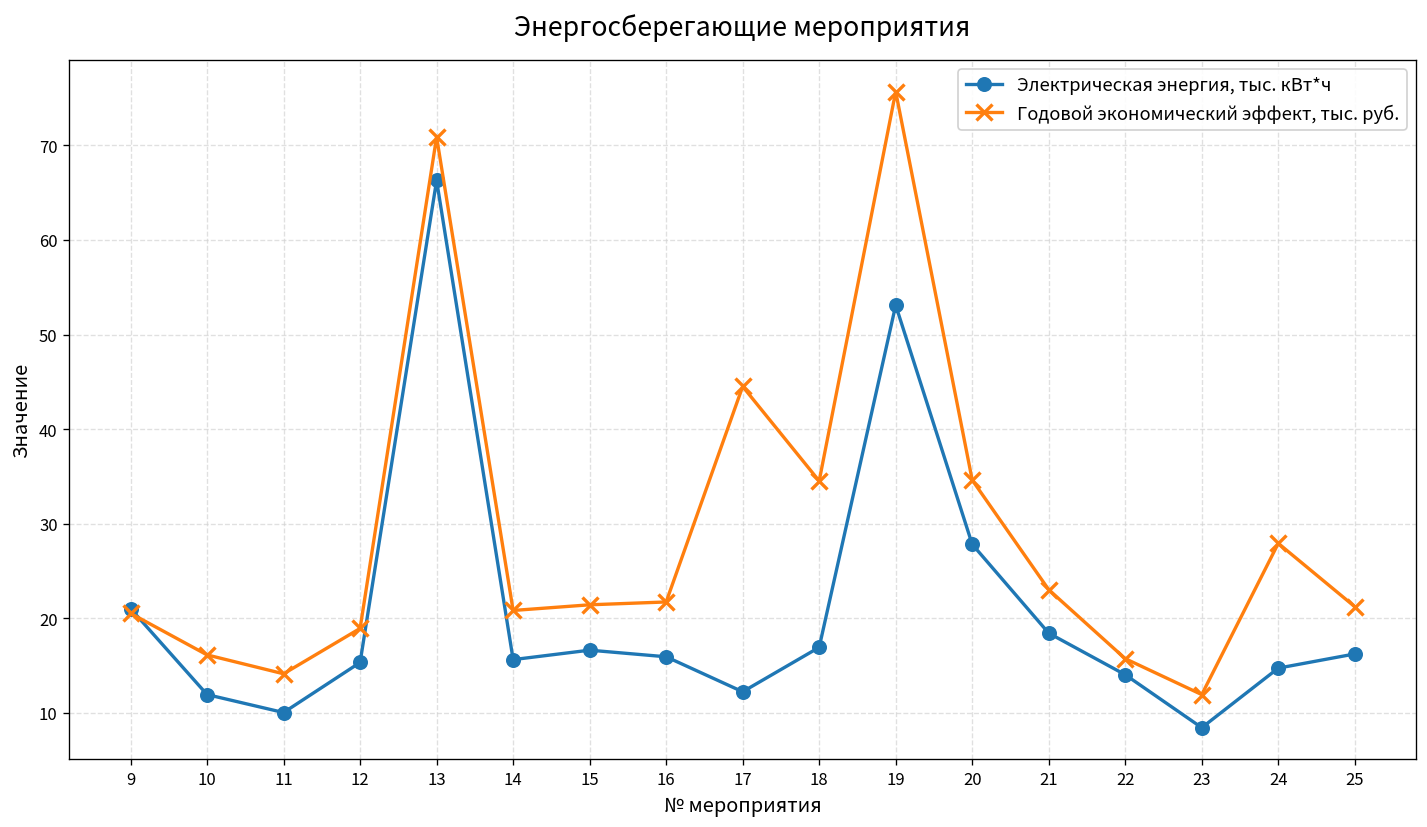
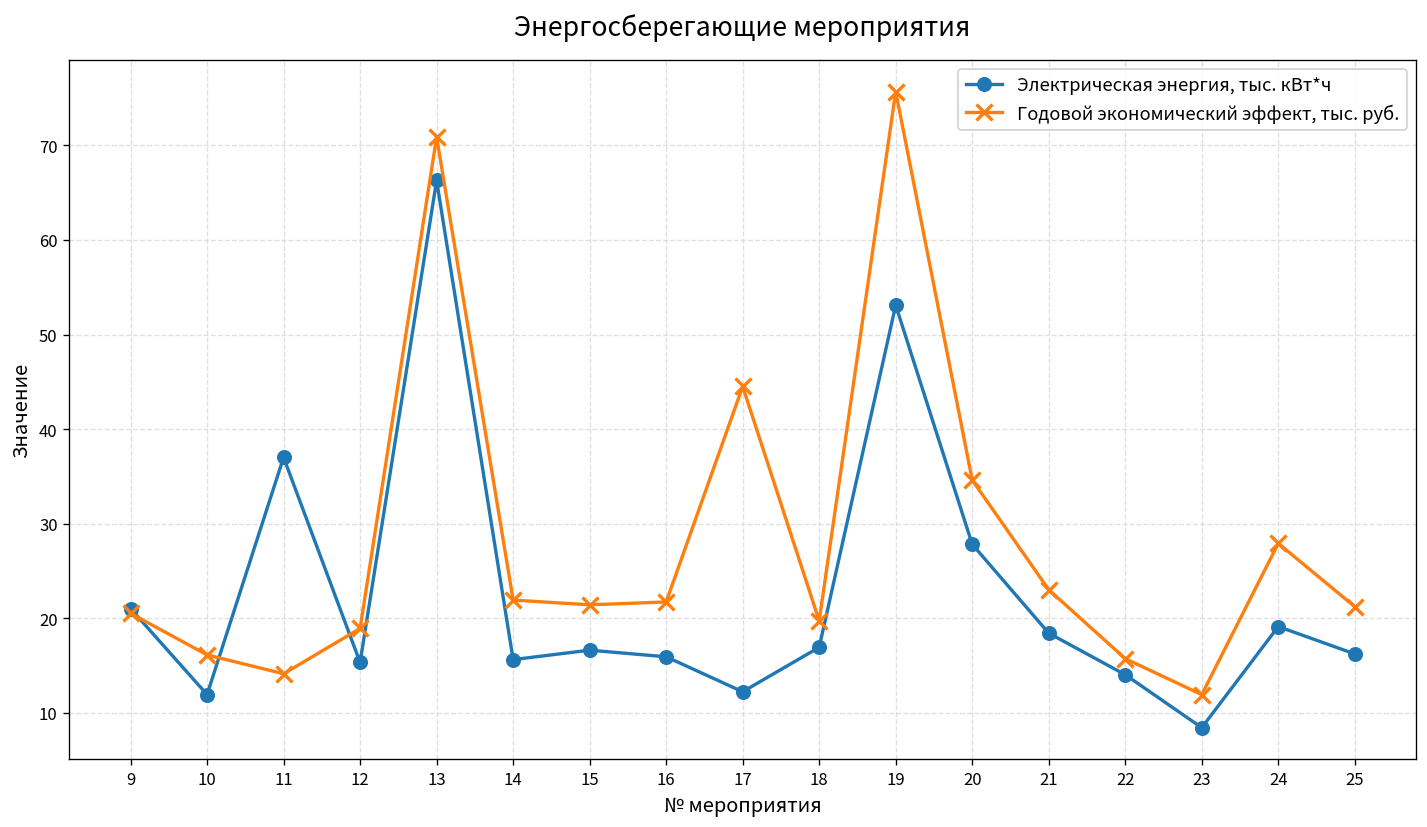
Электрическая энергия, тыс. кВт*ч, 11: 10 -> 37
Годовой экономический эффект, тыс. руб., 14: 21 -> 22
Годовой экономический эффект, тыс. руб., 18: 35 -> 20
Электрическая энергия, тыс. кВт*ч, 24: 15 -> 19
